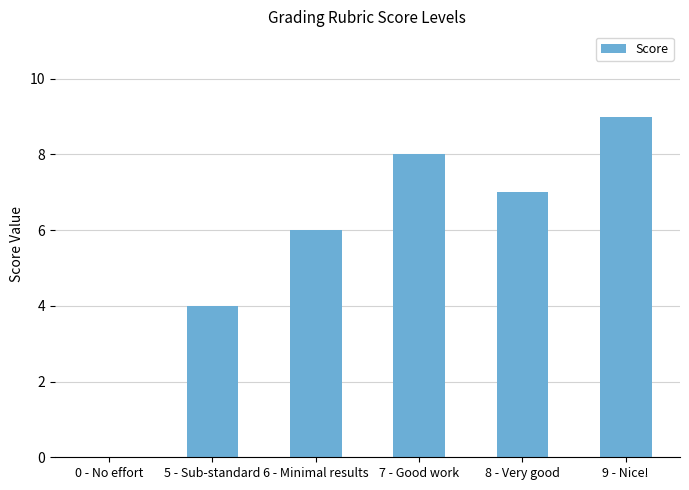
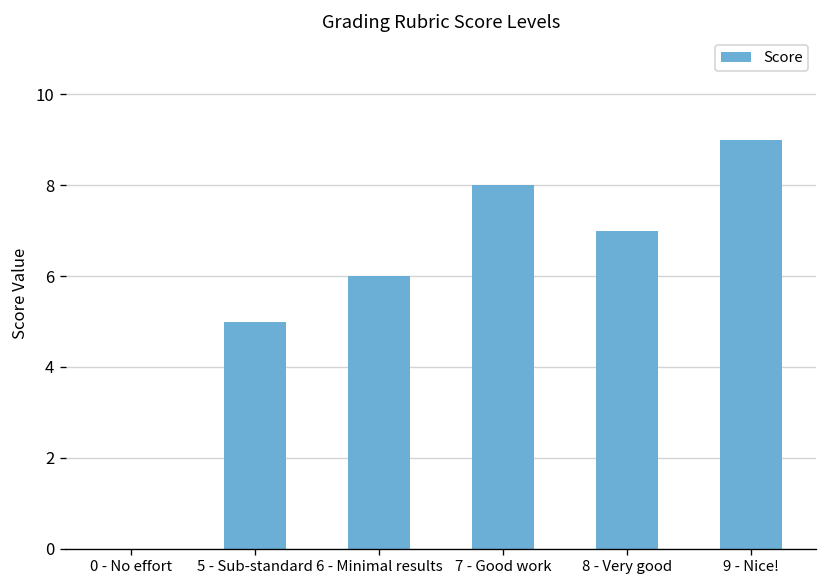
5 - Sub-standard: 4 -> 5
